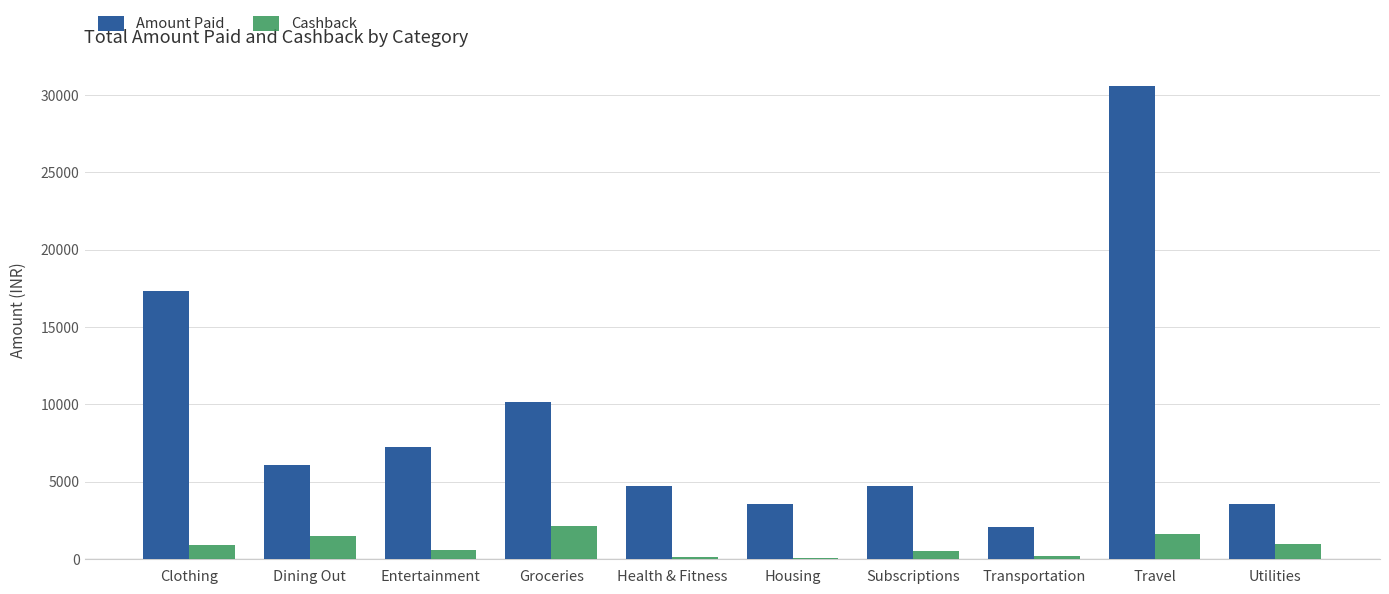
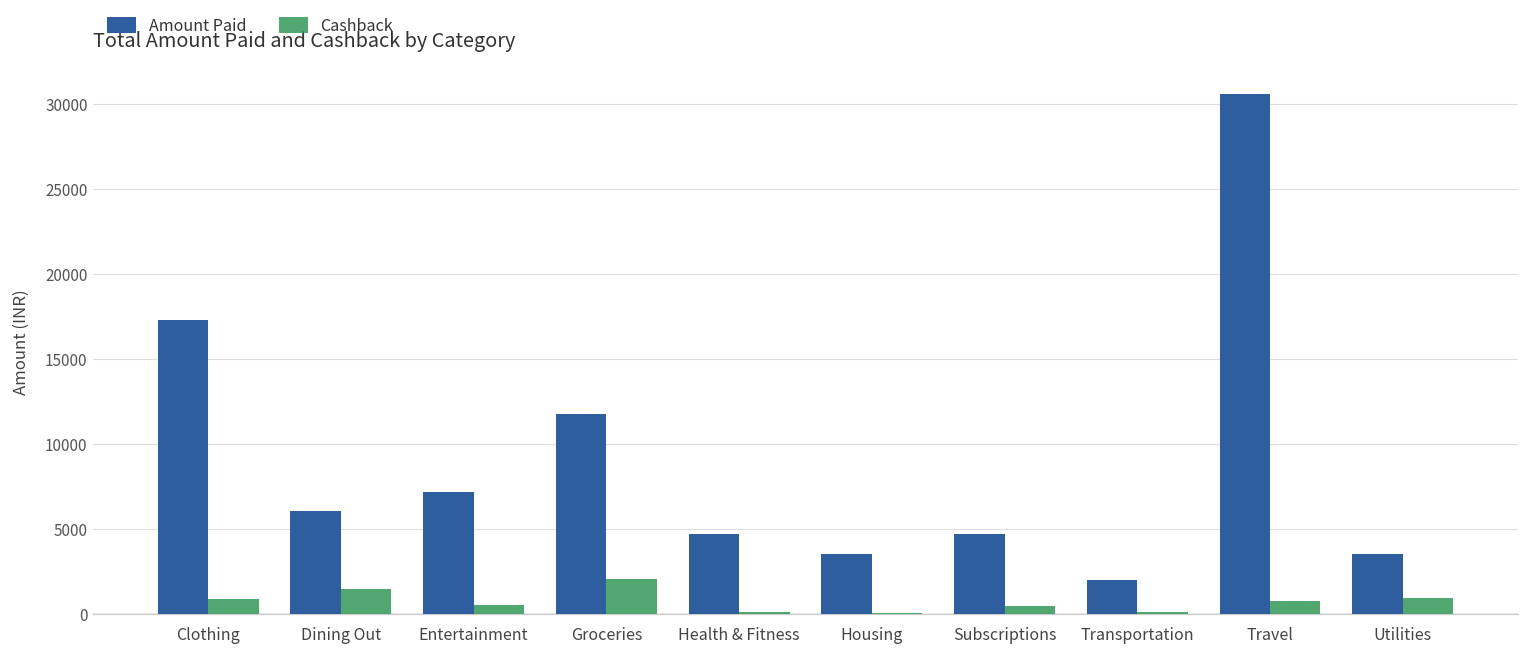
Amount Paid, Groceries: 10100 -> 11800
Cashback, Travel: 1600 -> 800
